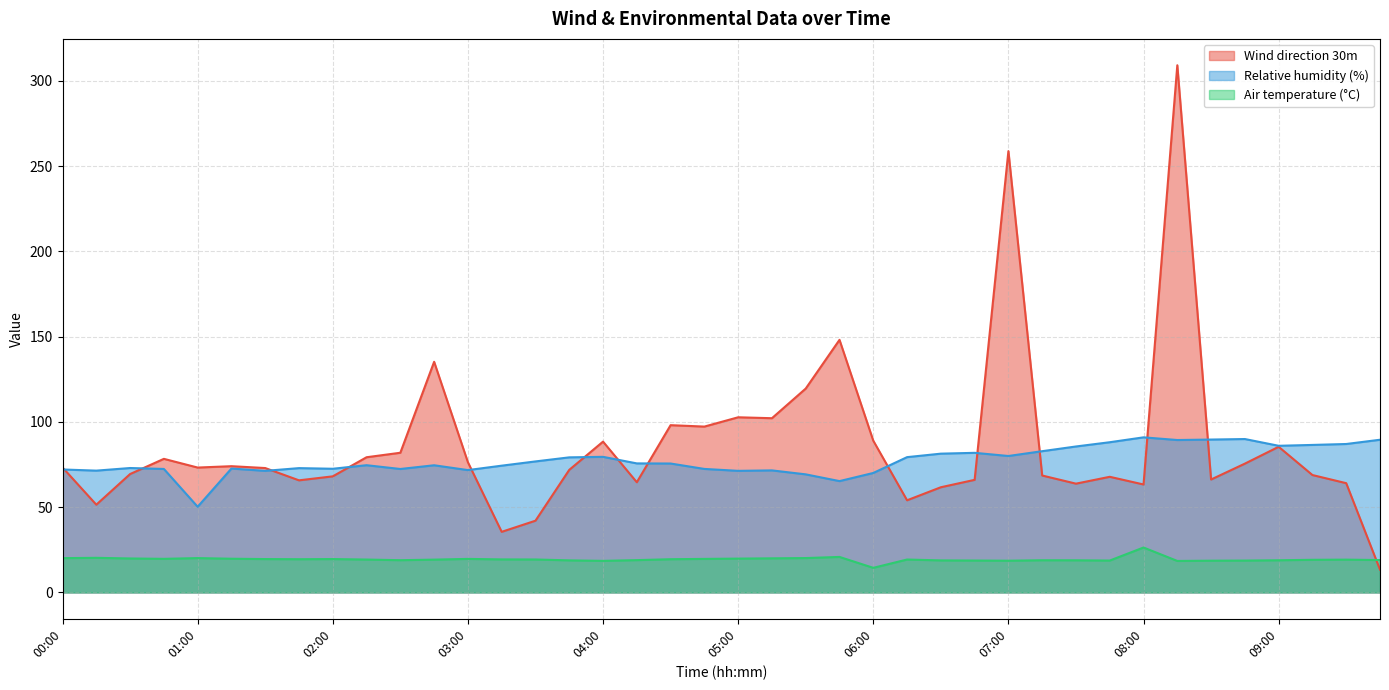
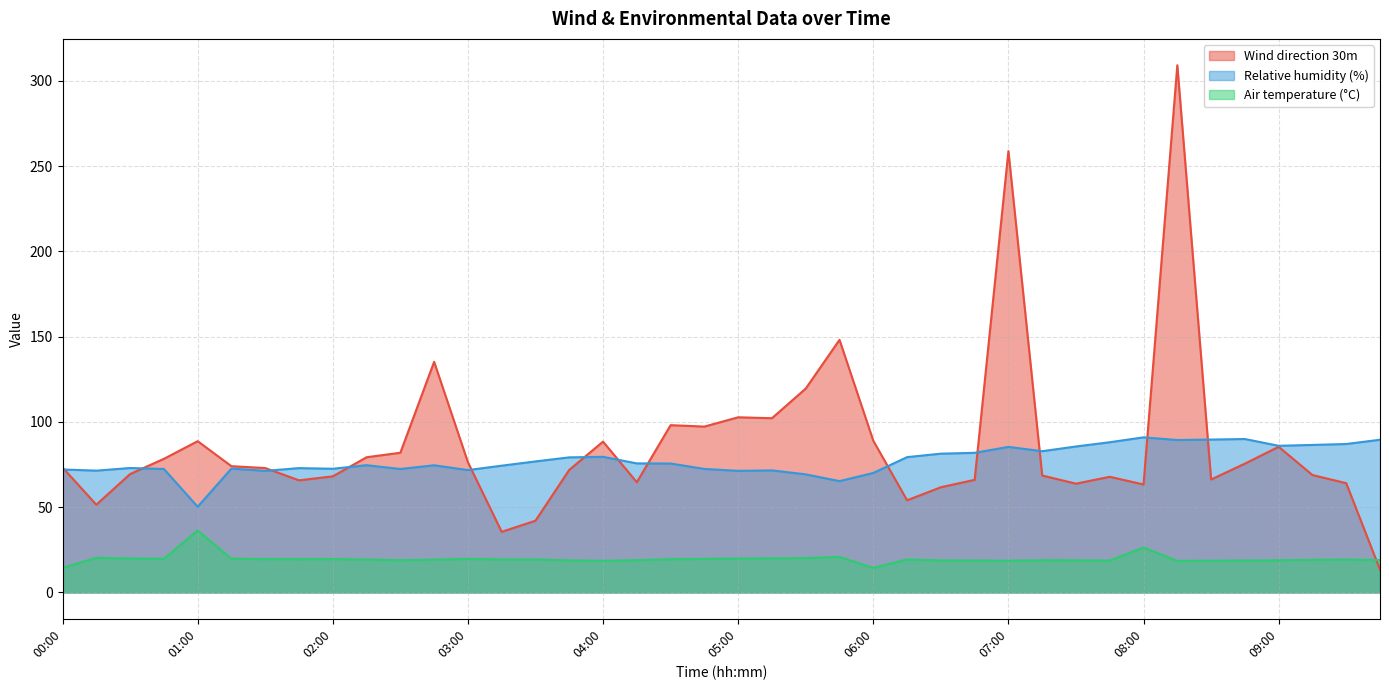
Air temperature (°C), 00:00: 20 -> 14
Wind direction 30m, 01:00: 73 -> 89
Air temperature (°C), 01:00: 20 -> 36
Relative humidity (%), 07:00: 80 -> 85
